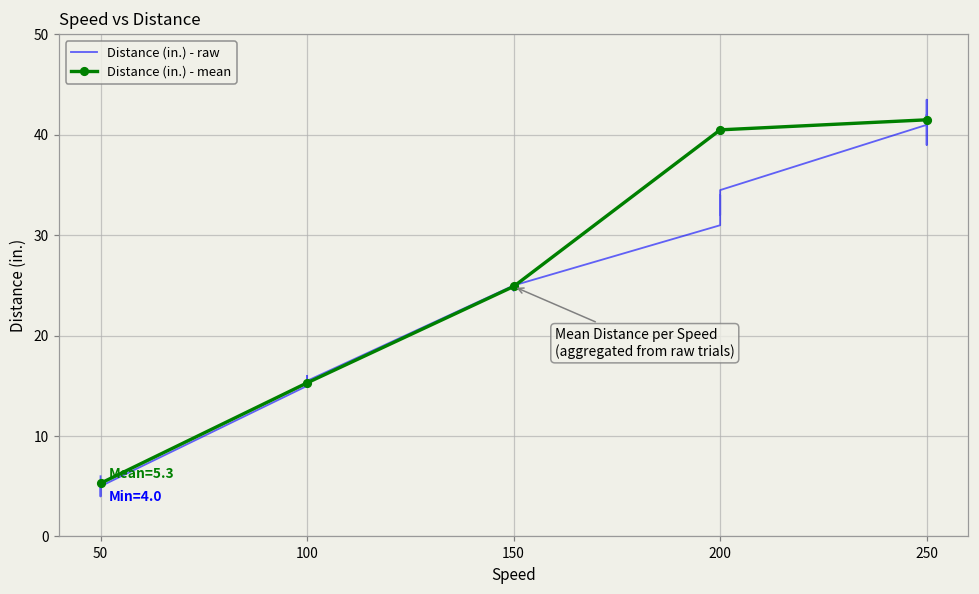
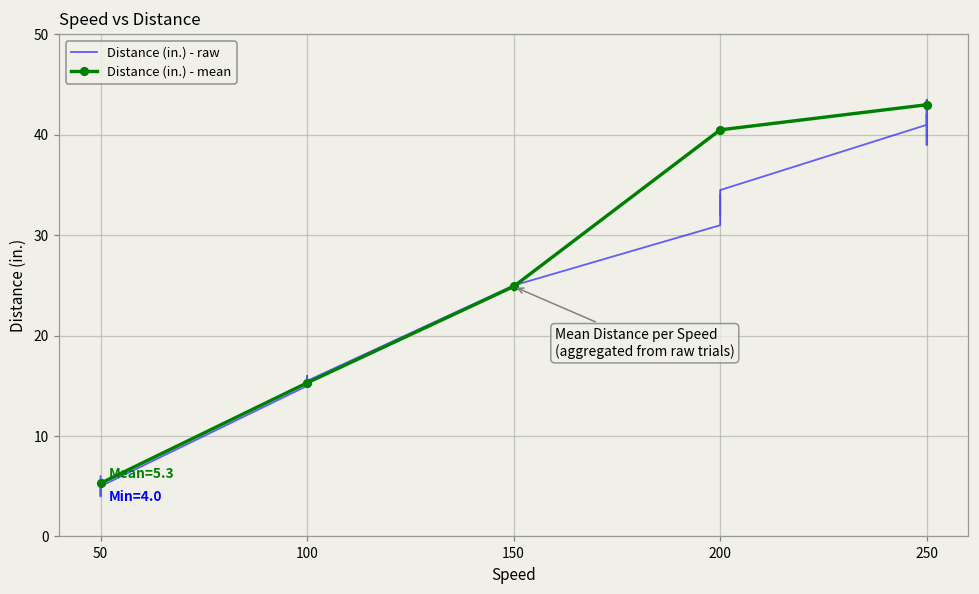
Distance (in.) - mean, 250: 42 -> 43
